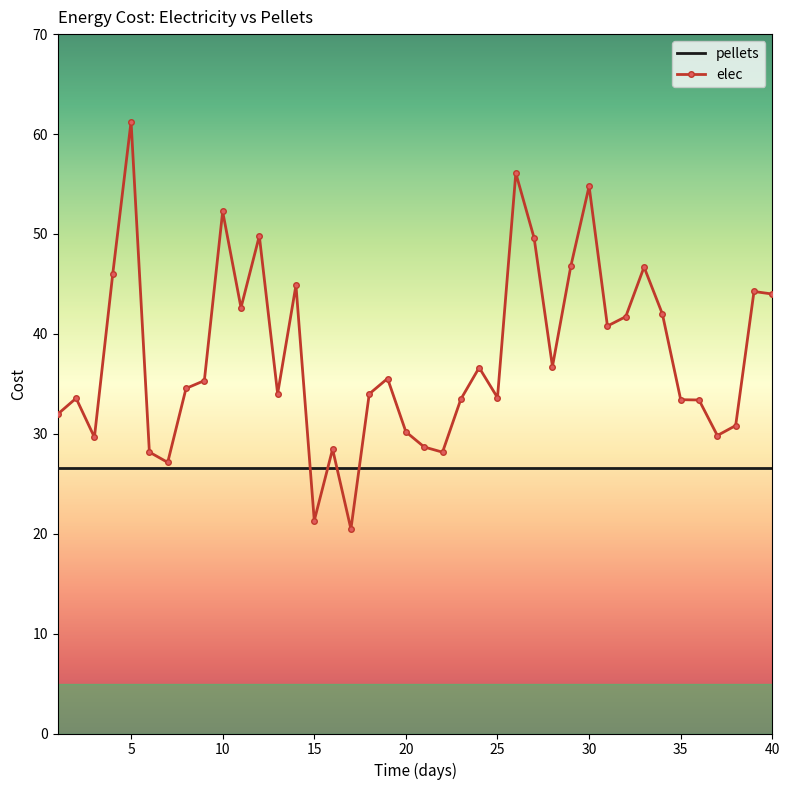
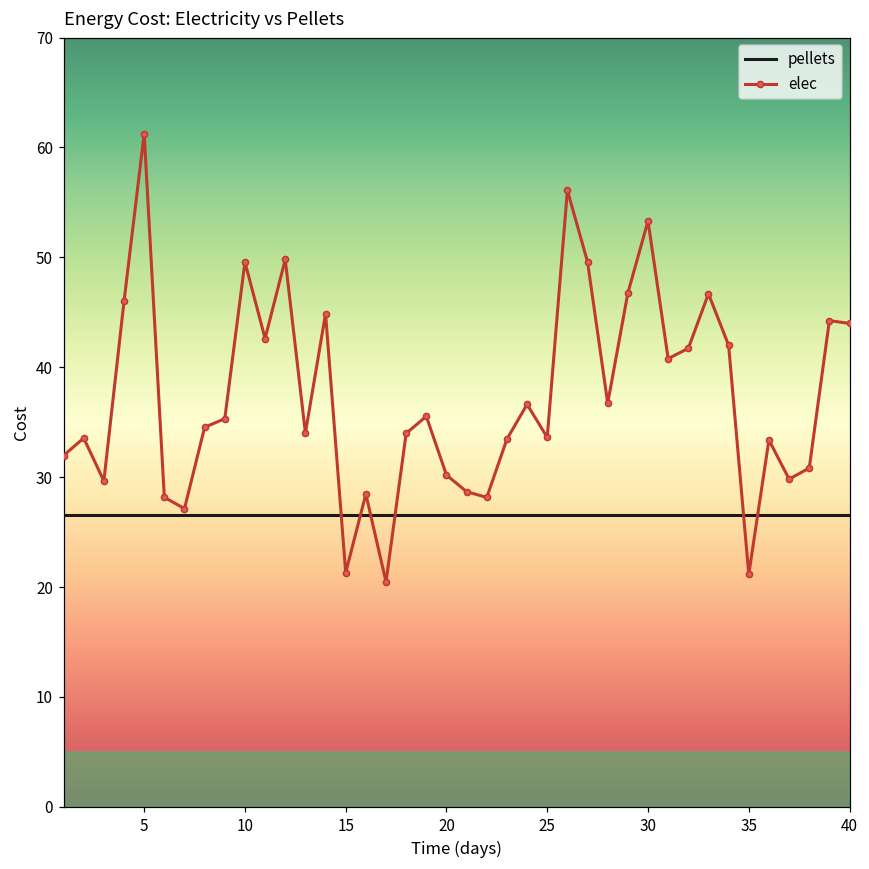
elec, 10: 52 -> 50
elec, 30: 55 -> 53
elec, 35: 33 -> 21
